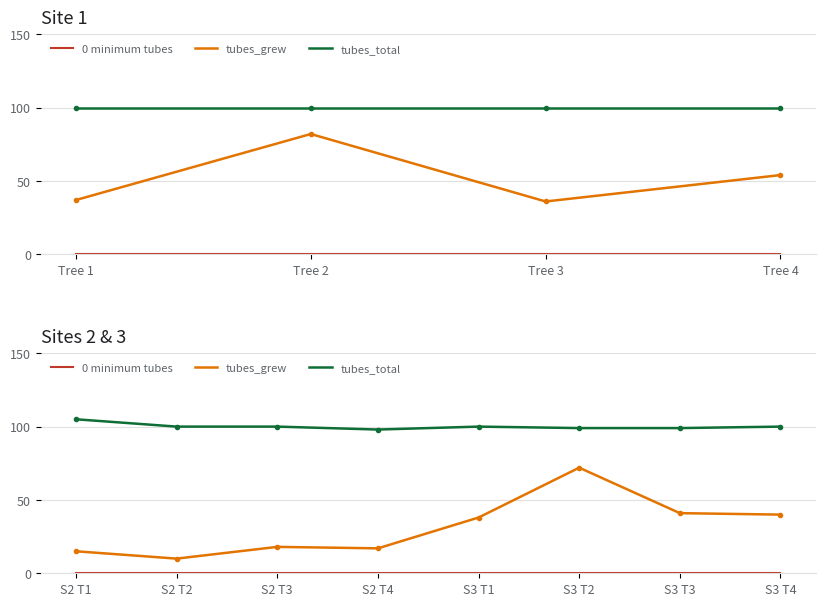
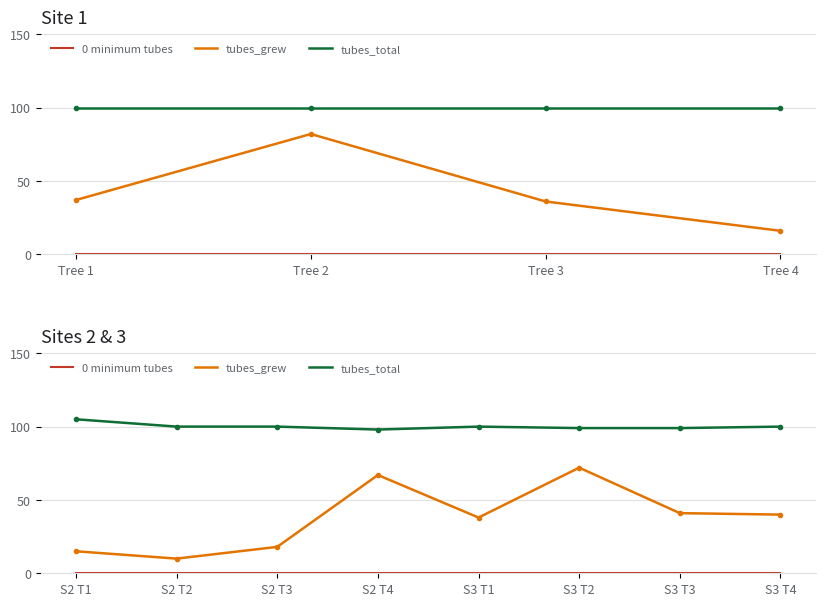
Site 1, tubes_grew, Tree 4: 54 -> 16
Sites 2 & 3, tubes_grew, S2 T4: 17 -> 67
